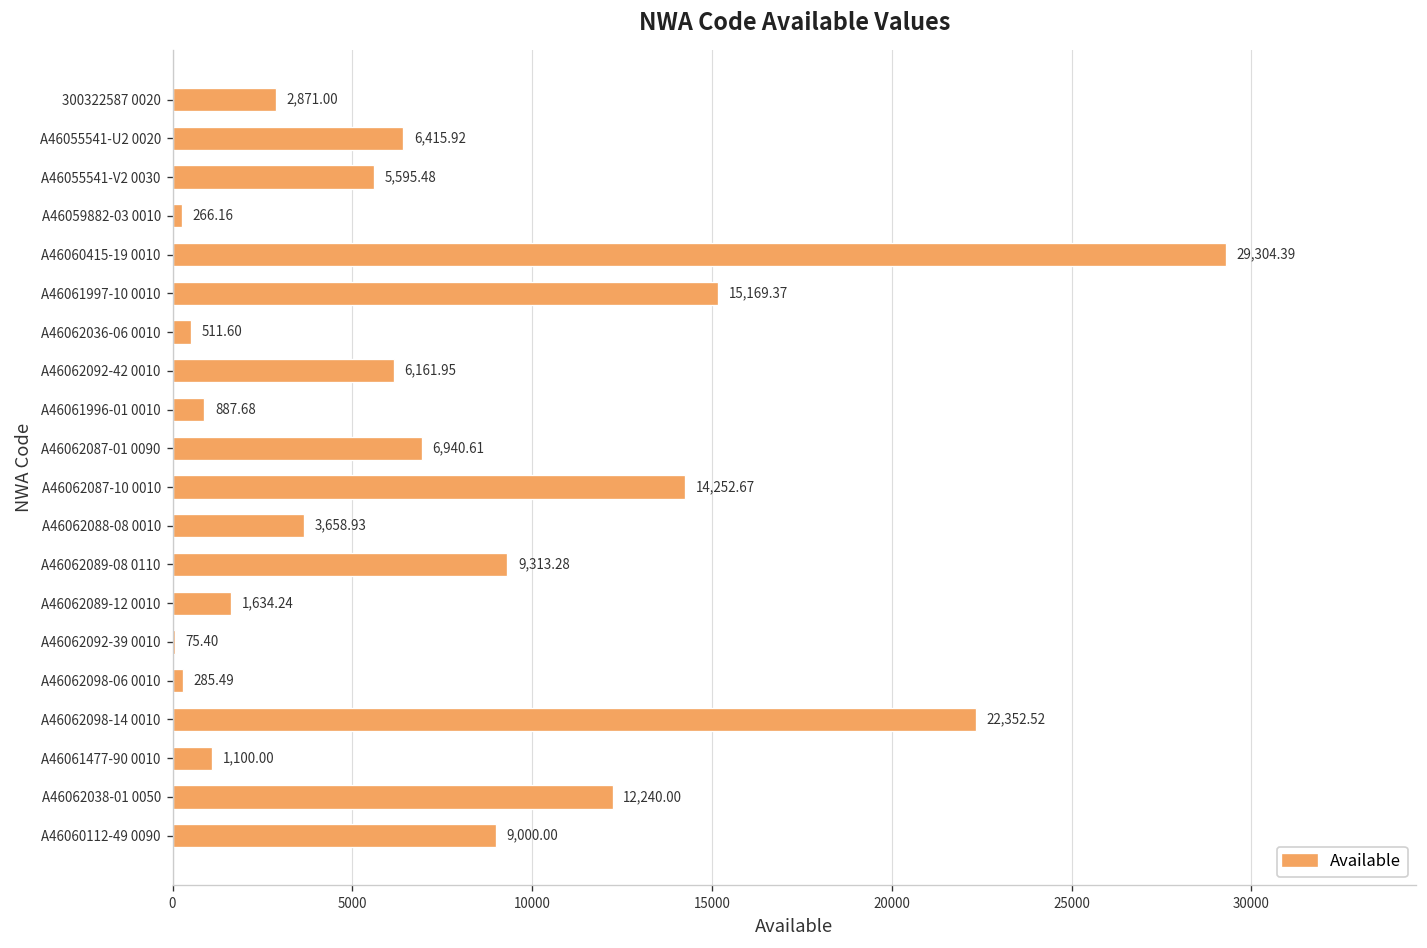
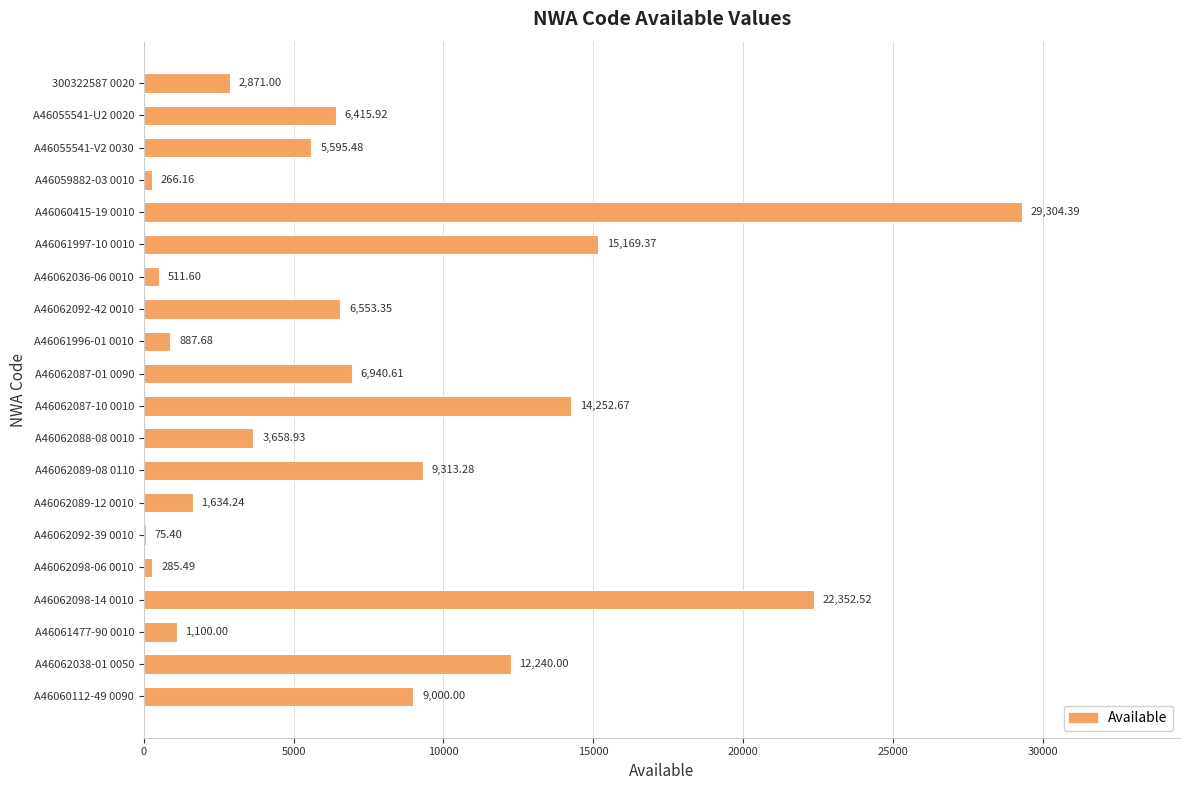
A46062092-42 0010: 6,161.95 -> 6,553.35
